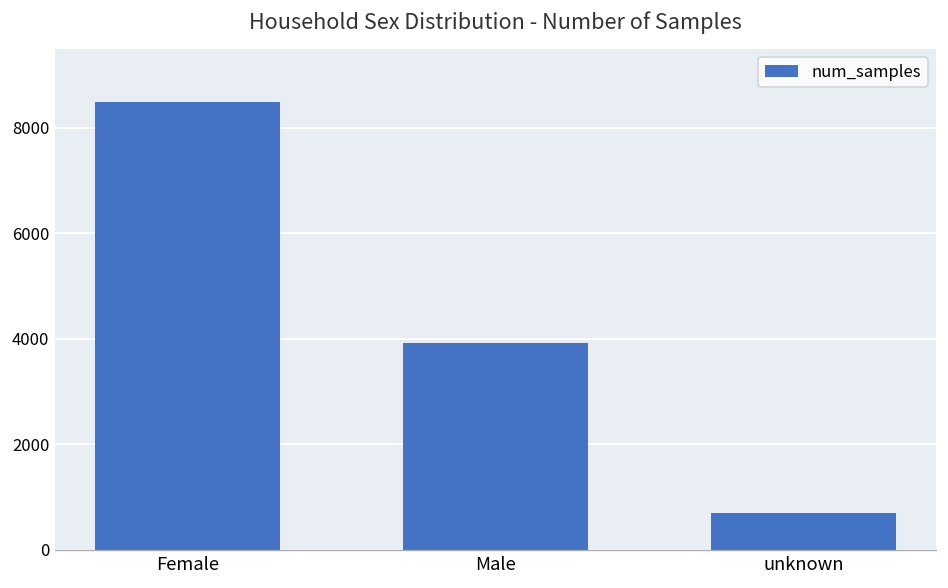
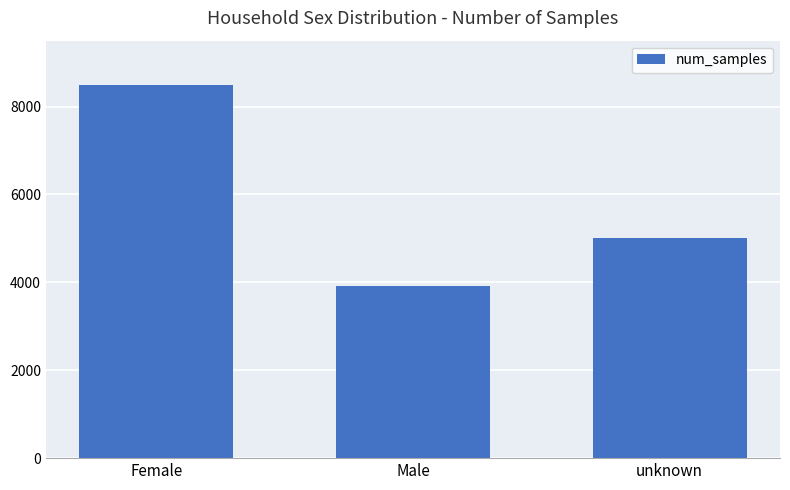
unknown: 700 -> 5000
